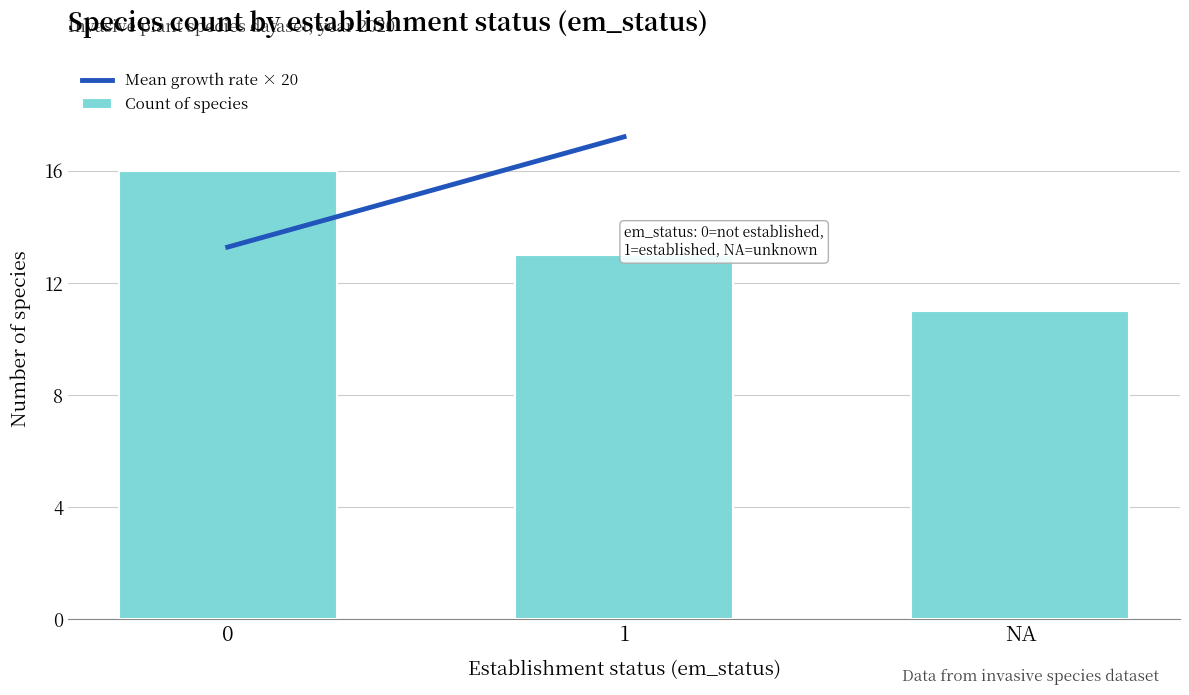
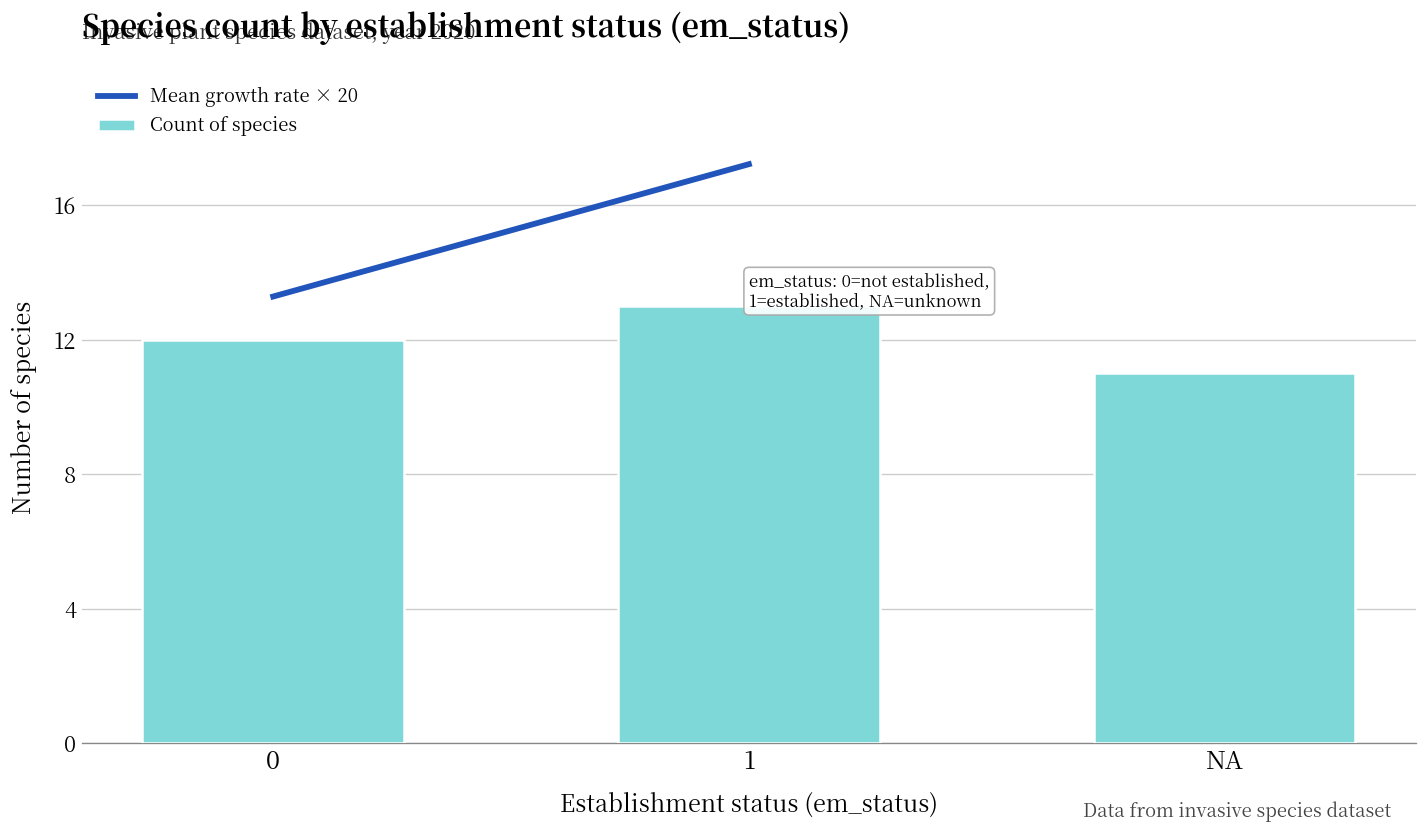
Count of species, 0: 16 -> 12
